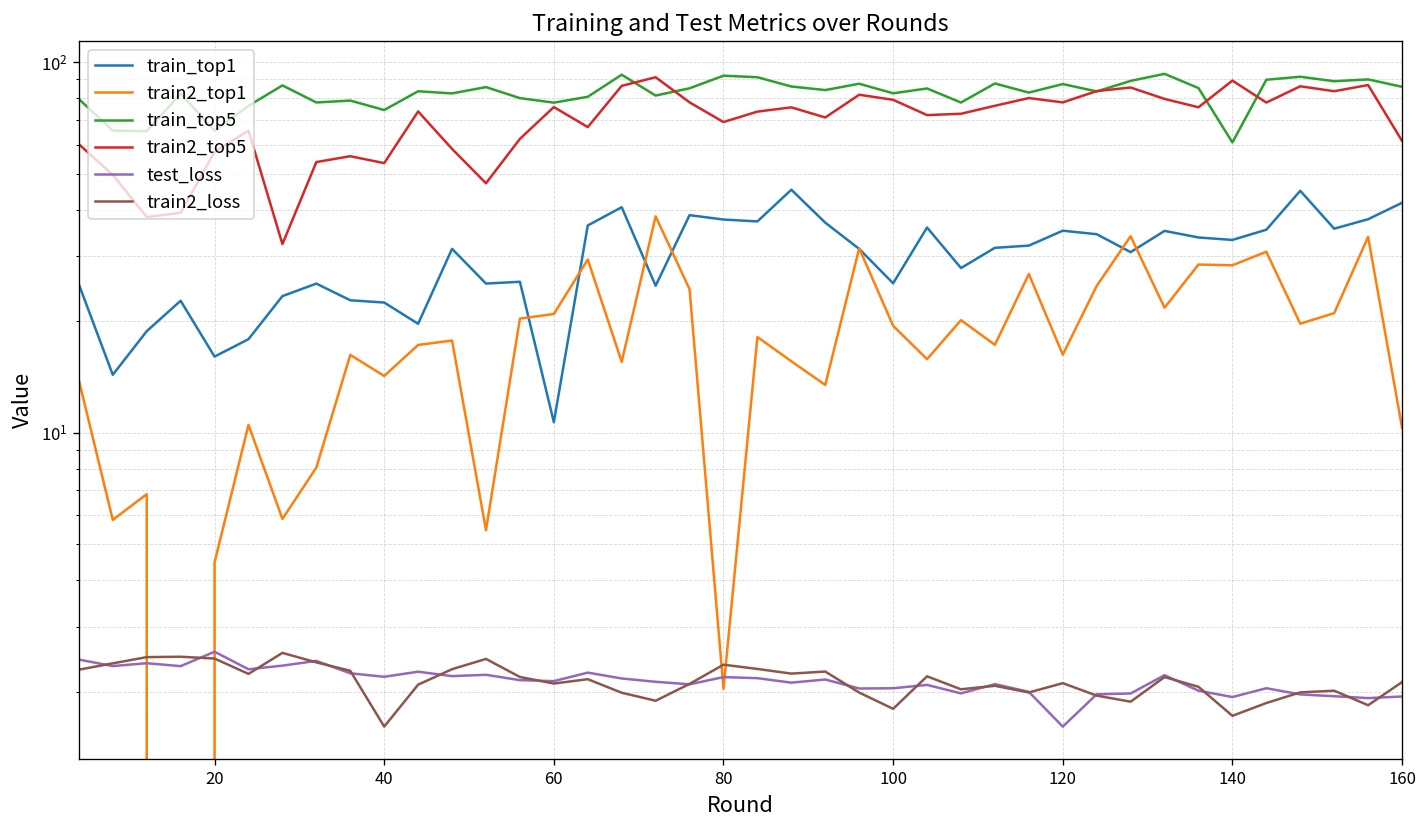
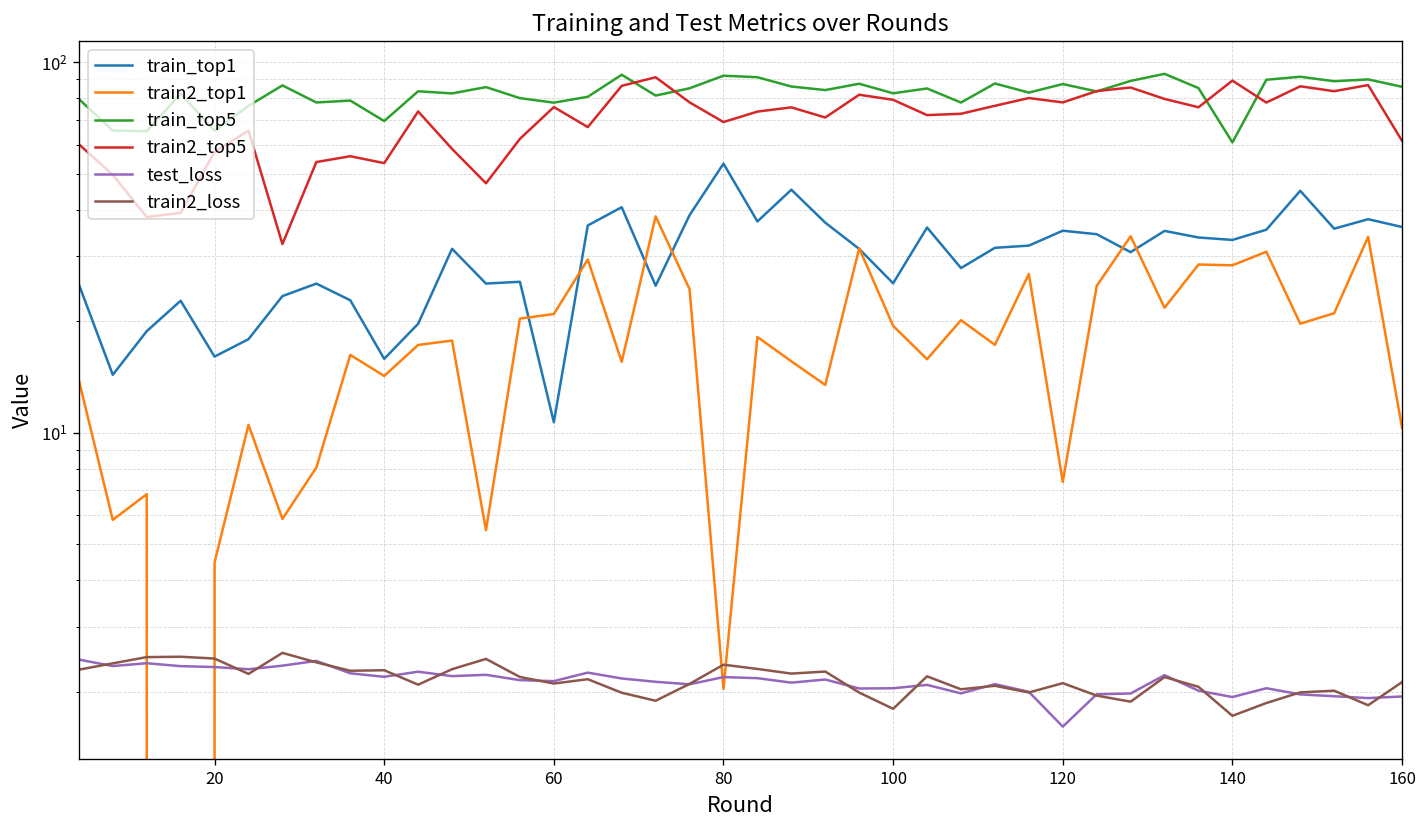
test_loss, 20: 2.6 -> 2.3
train_top1, 40: 22 -> 16
train_top5, 40: 74 -> 69
train2_loss, 40: 1.6 -> 2.3
train_top1, 80: 38 -> 53
train2_top1, 120: 16 -> 7.4
train_top1, 160: 42 -> 36
